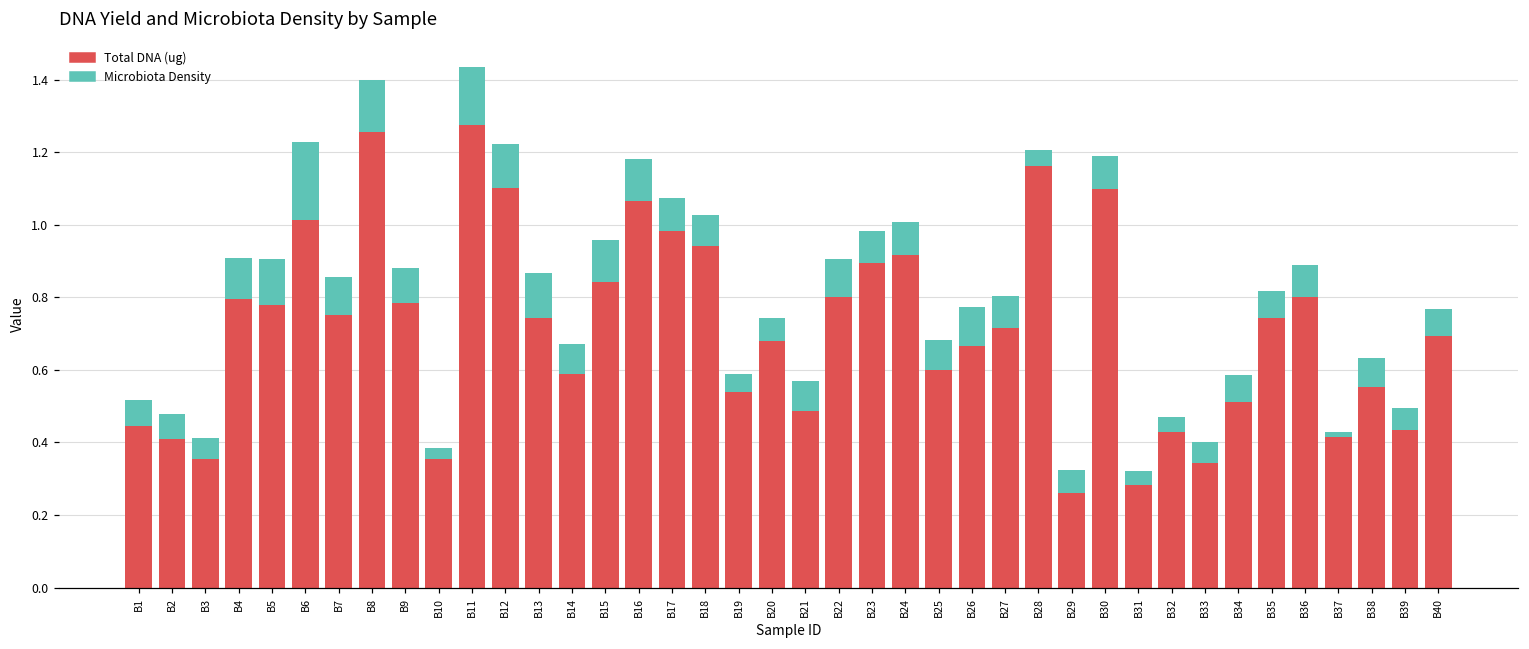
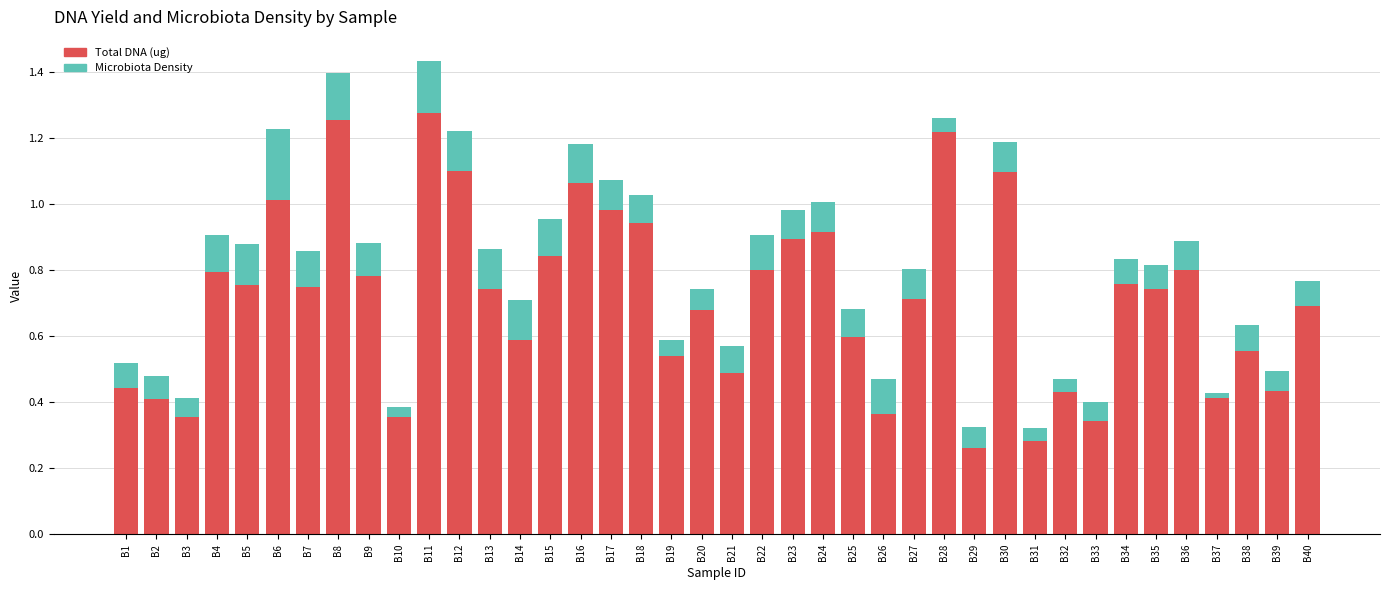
Total DNA (ug), B5: 0.78 -> 0.75
Microbiota Density, B14: 0.08 -> 0.12
Total DNA (ug), B26: 0.67 -> 0.36
Total DNA (ug), B28: 1.16 -> 1.22
Total DNA (ug), B34: 0.51 -> 0.76
